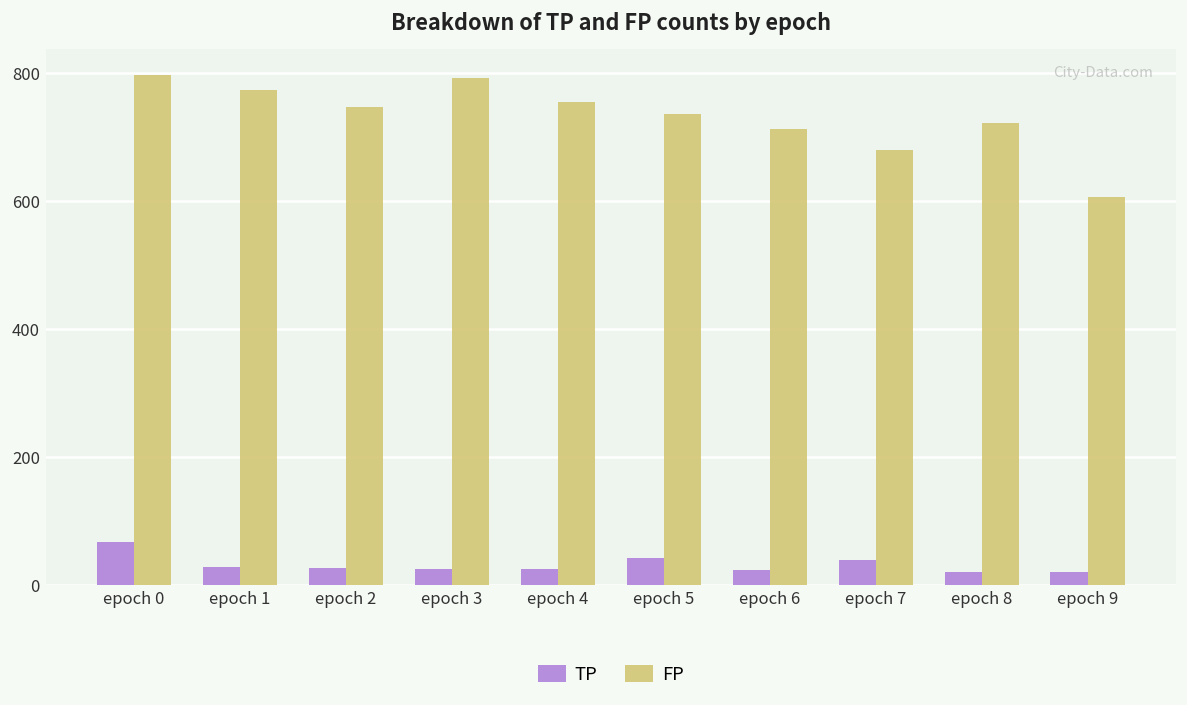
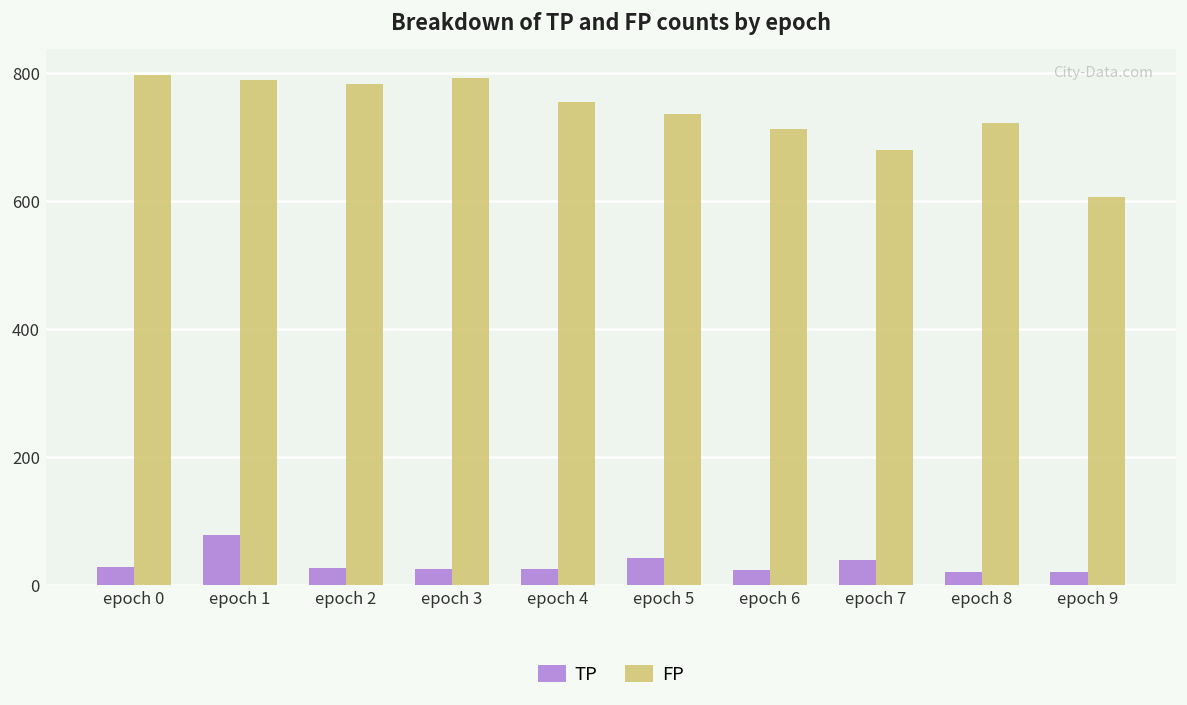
TP, epoch 0: 70 -> 30
TP, epoch 1: 30 -> 80
FP, epoch 1: 770 -> 790
FP, epoch 2: 750 -> 780
